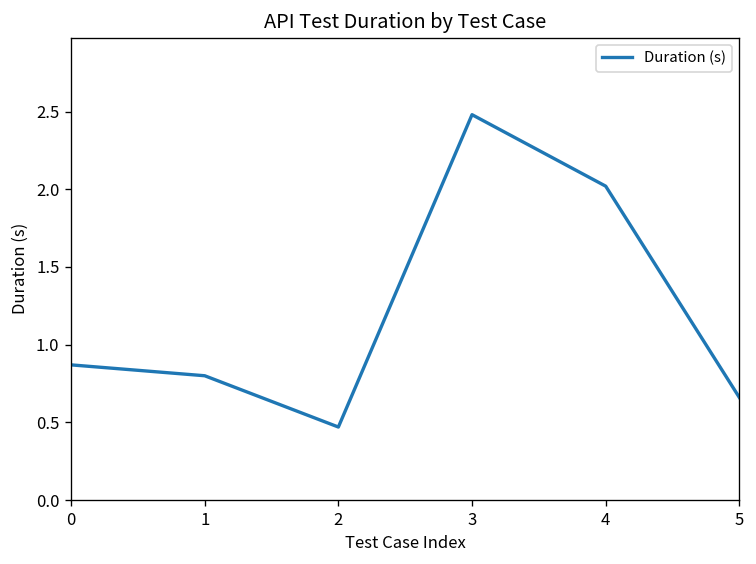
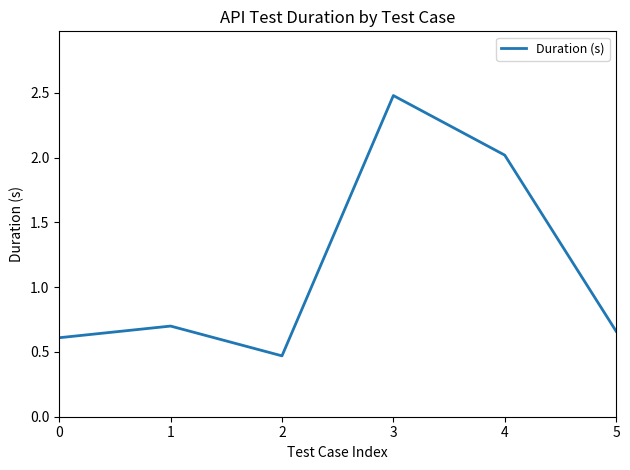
0: 0.87 -> 0.61
1: 0.8 -> 0.7
